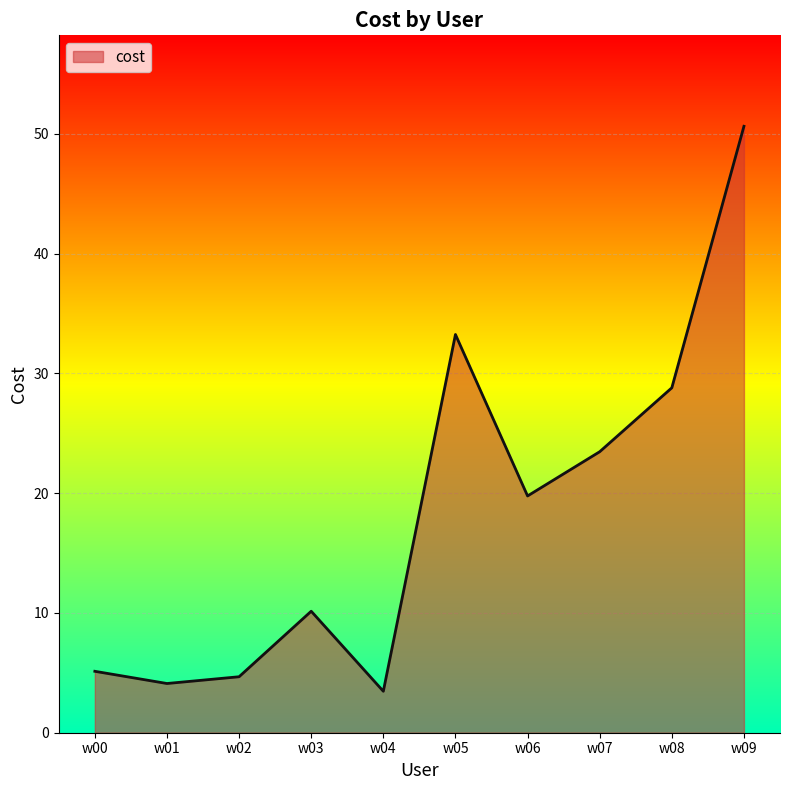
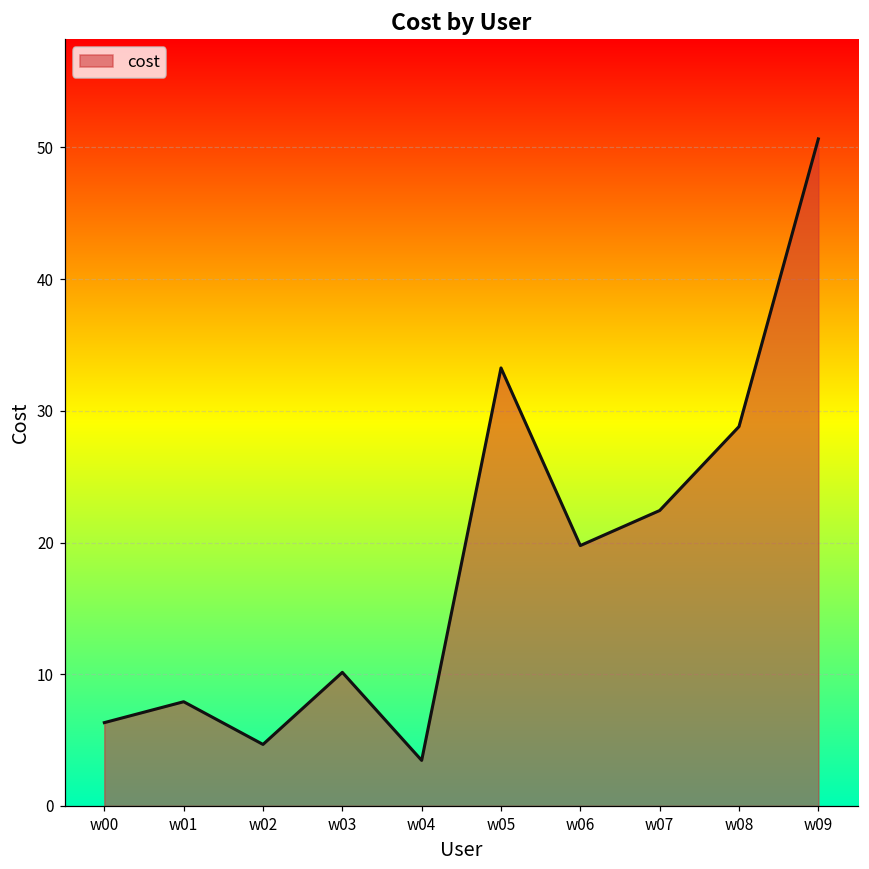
w00: 5.1 -> 6.3
w01: 4.1 -> 7.9
w07: 23.5 -> 22.4
